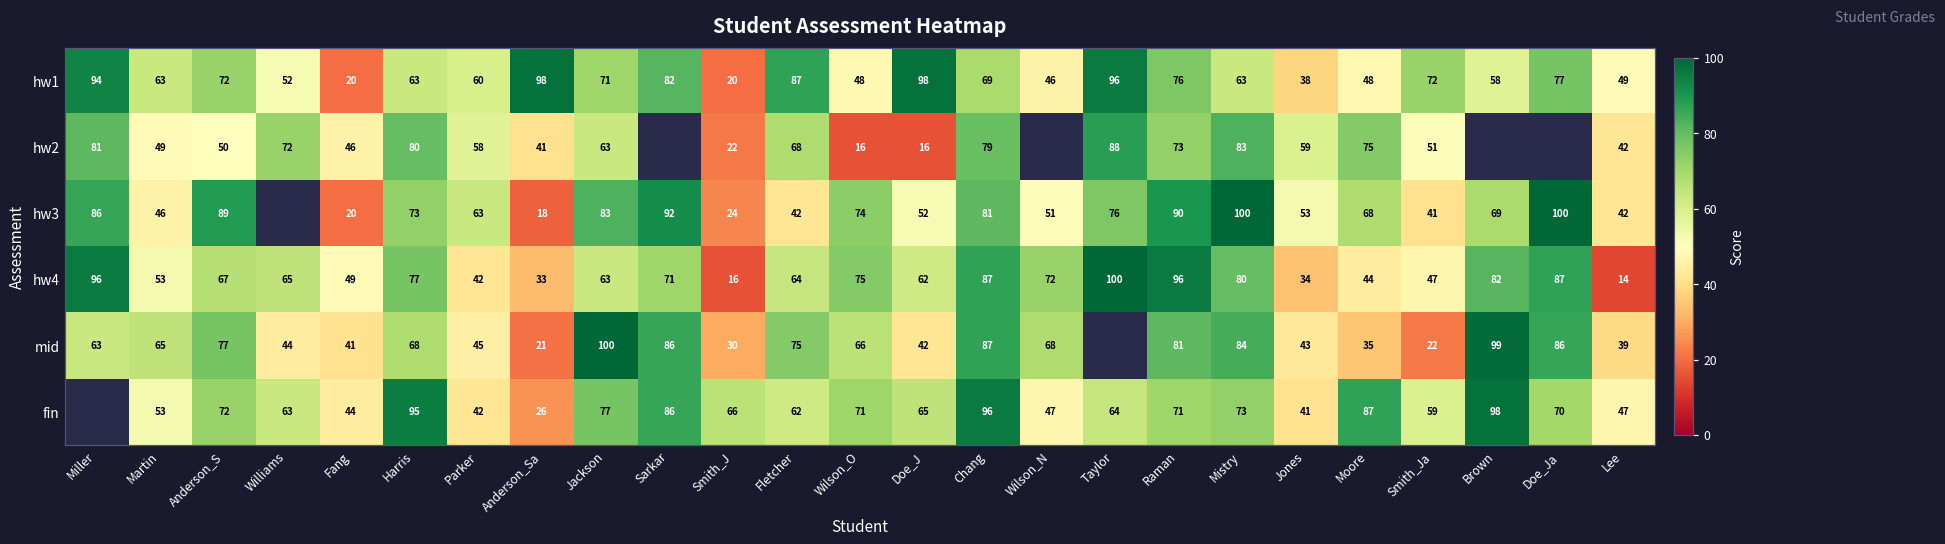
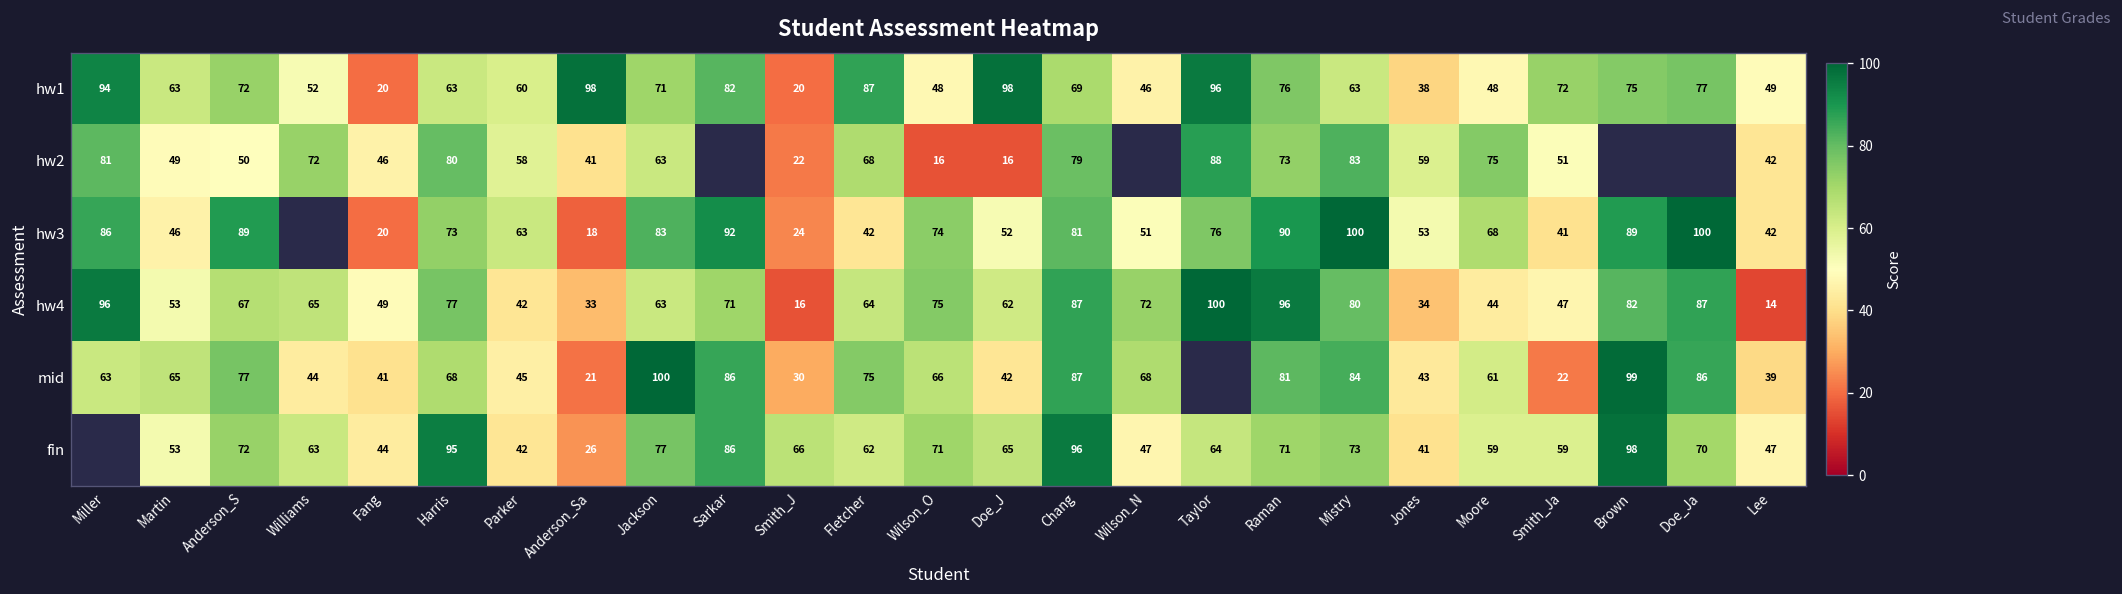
hw1, Brown: 58 -> 75
hw3, Brown: 69 -> 89
mid, Moore: 35 -> 61
fin, Moore: 87 -> 59
